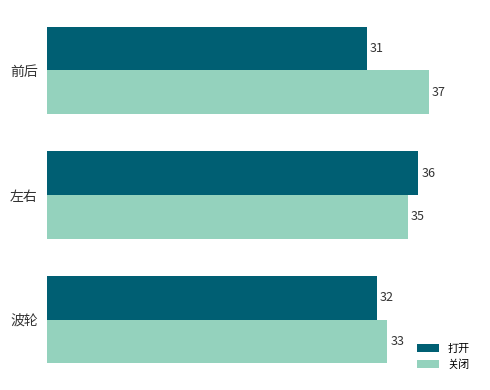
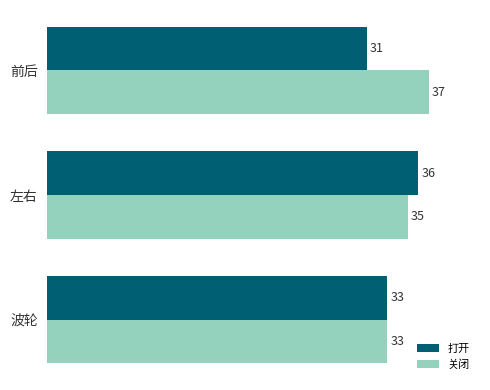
打开, 波轮: 32 -> 33
